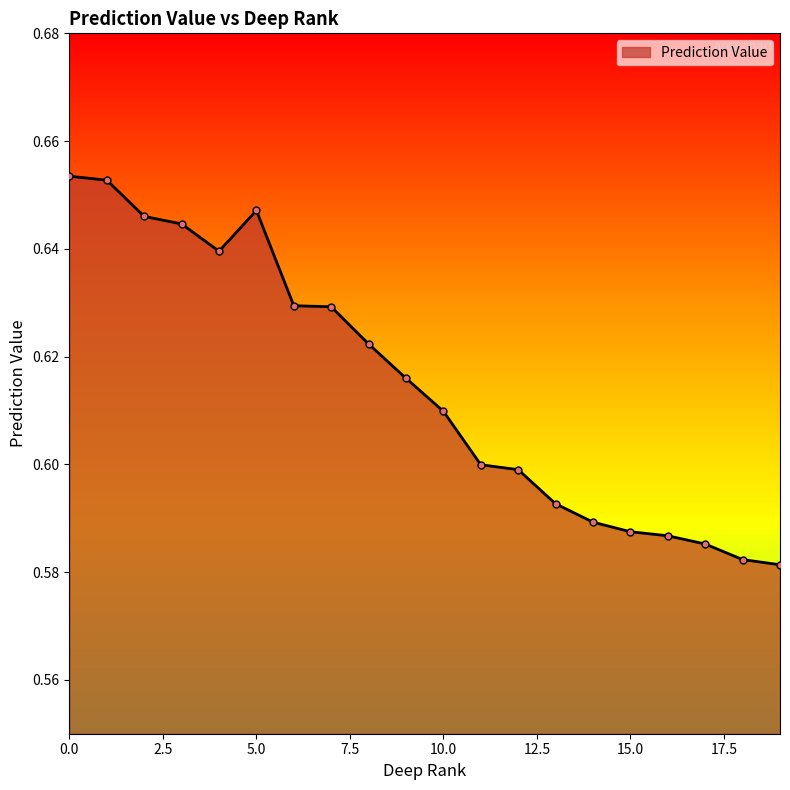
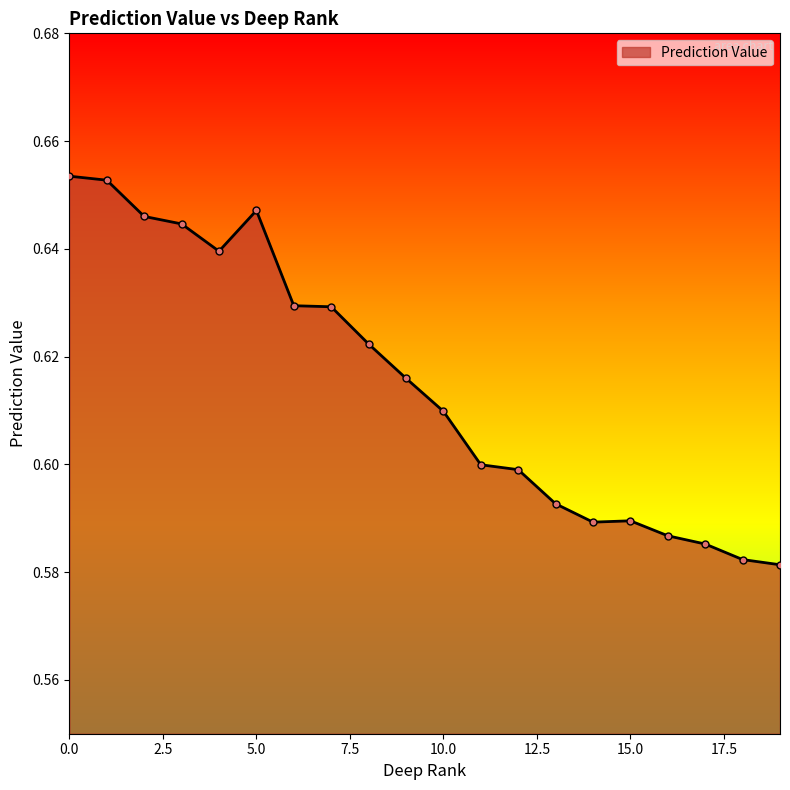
15.0: 0.587 -> 0.590
